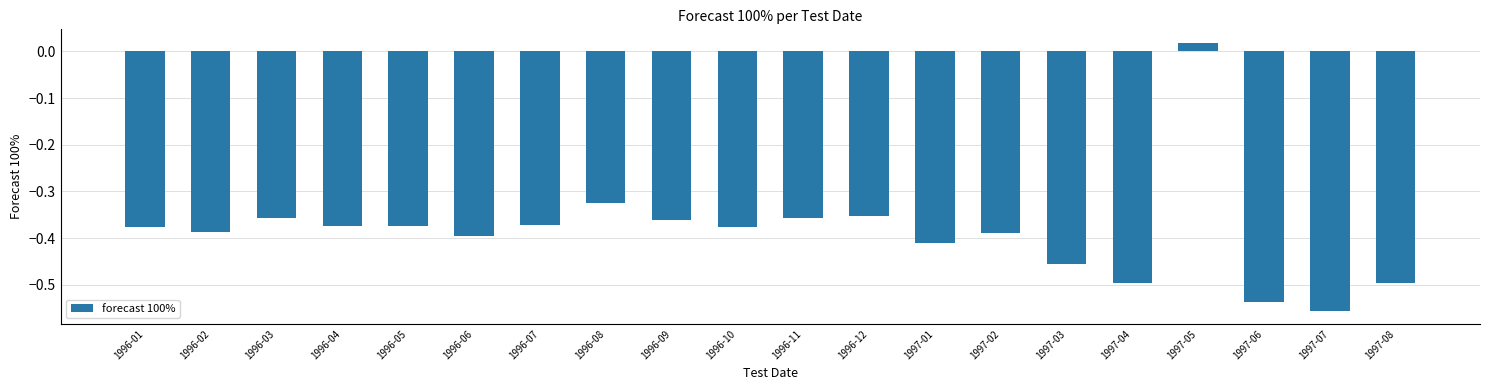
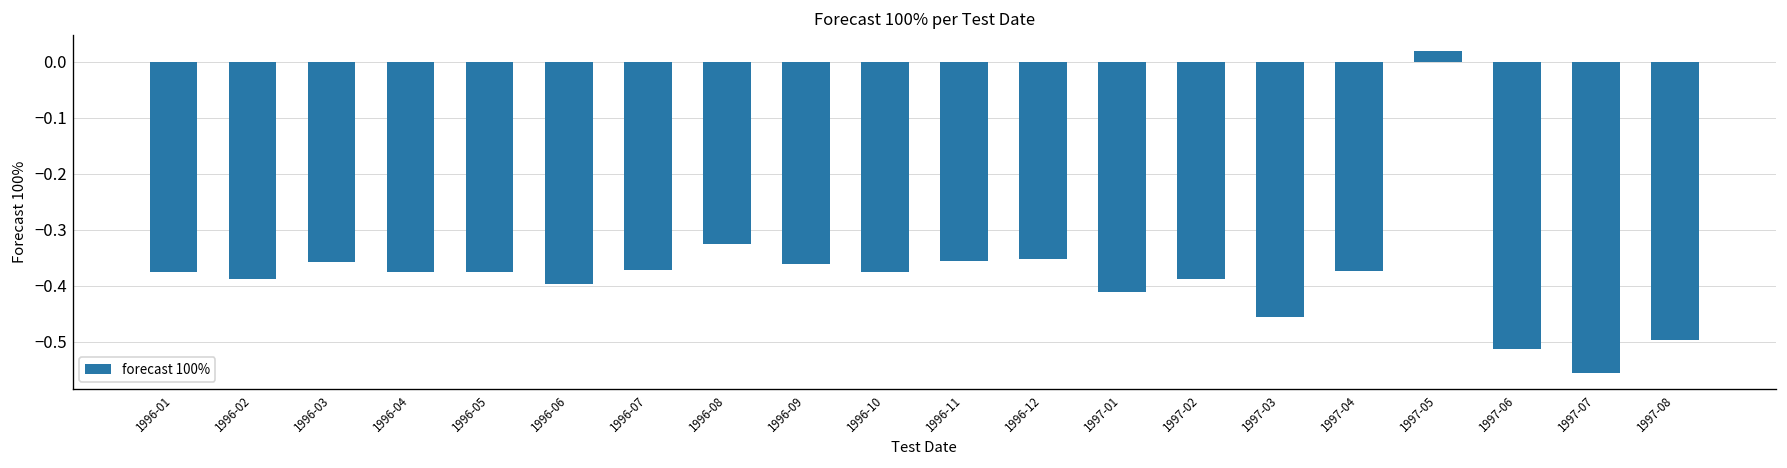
1997-04: -0.50 -> -0.37
1997-06: -0.54 -> -0.51
